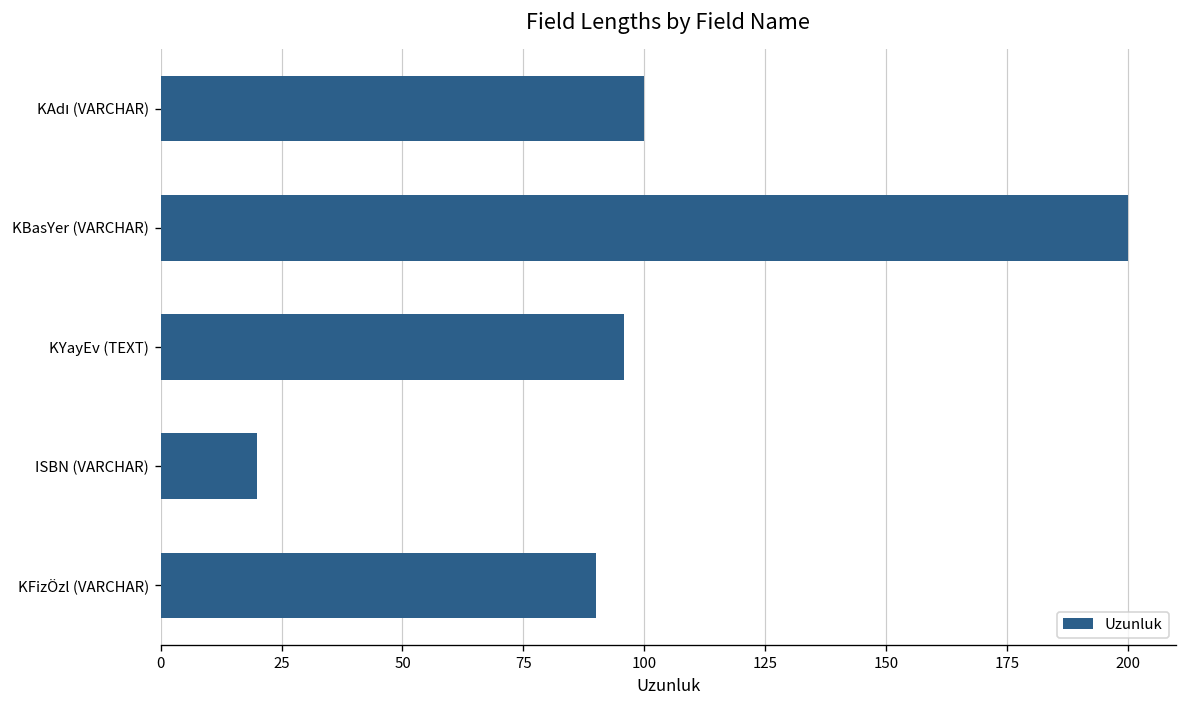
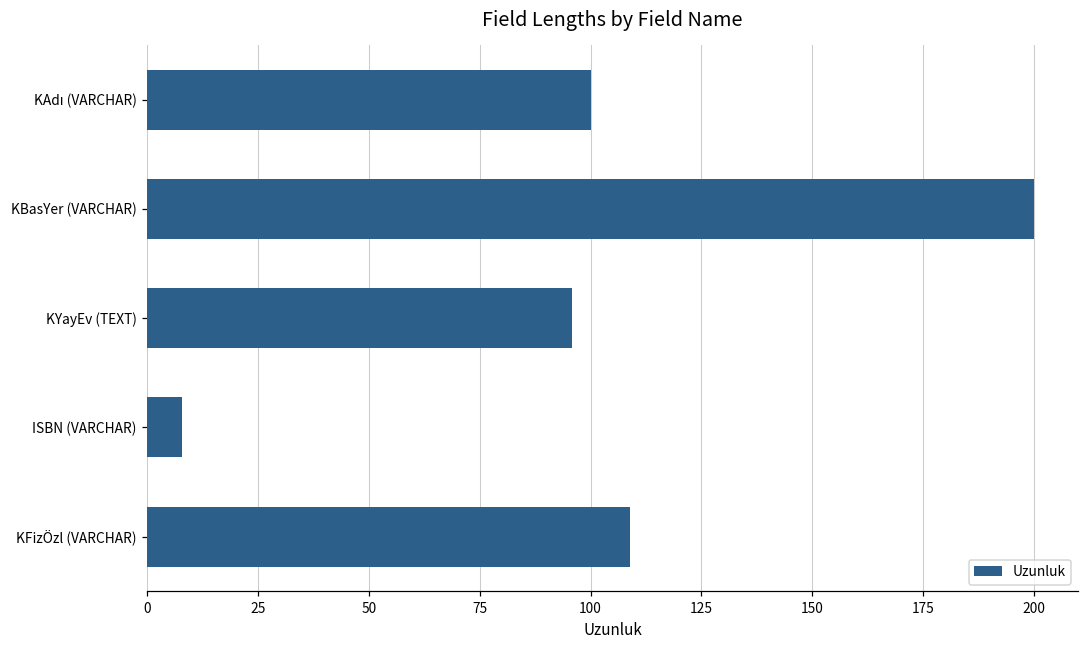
ISBN (VARCHAR): 20 -> 8
KFizÖzl (VARCHAR): 90 -> 109
